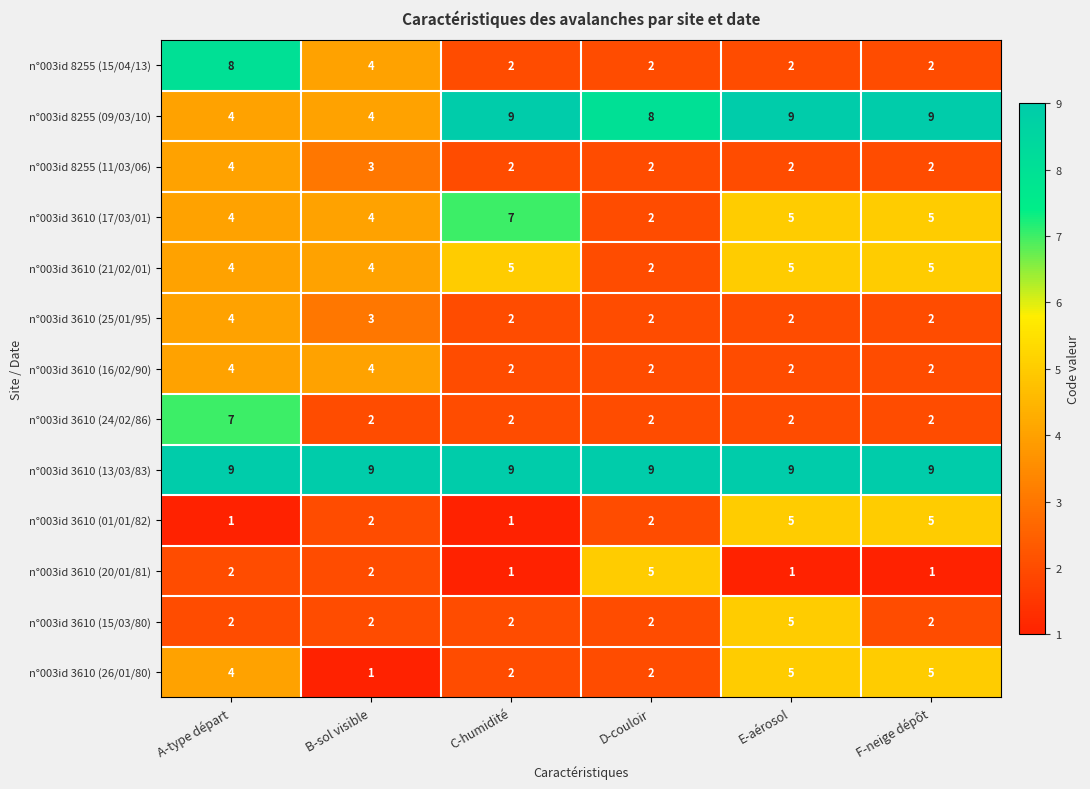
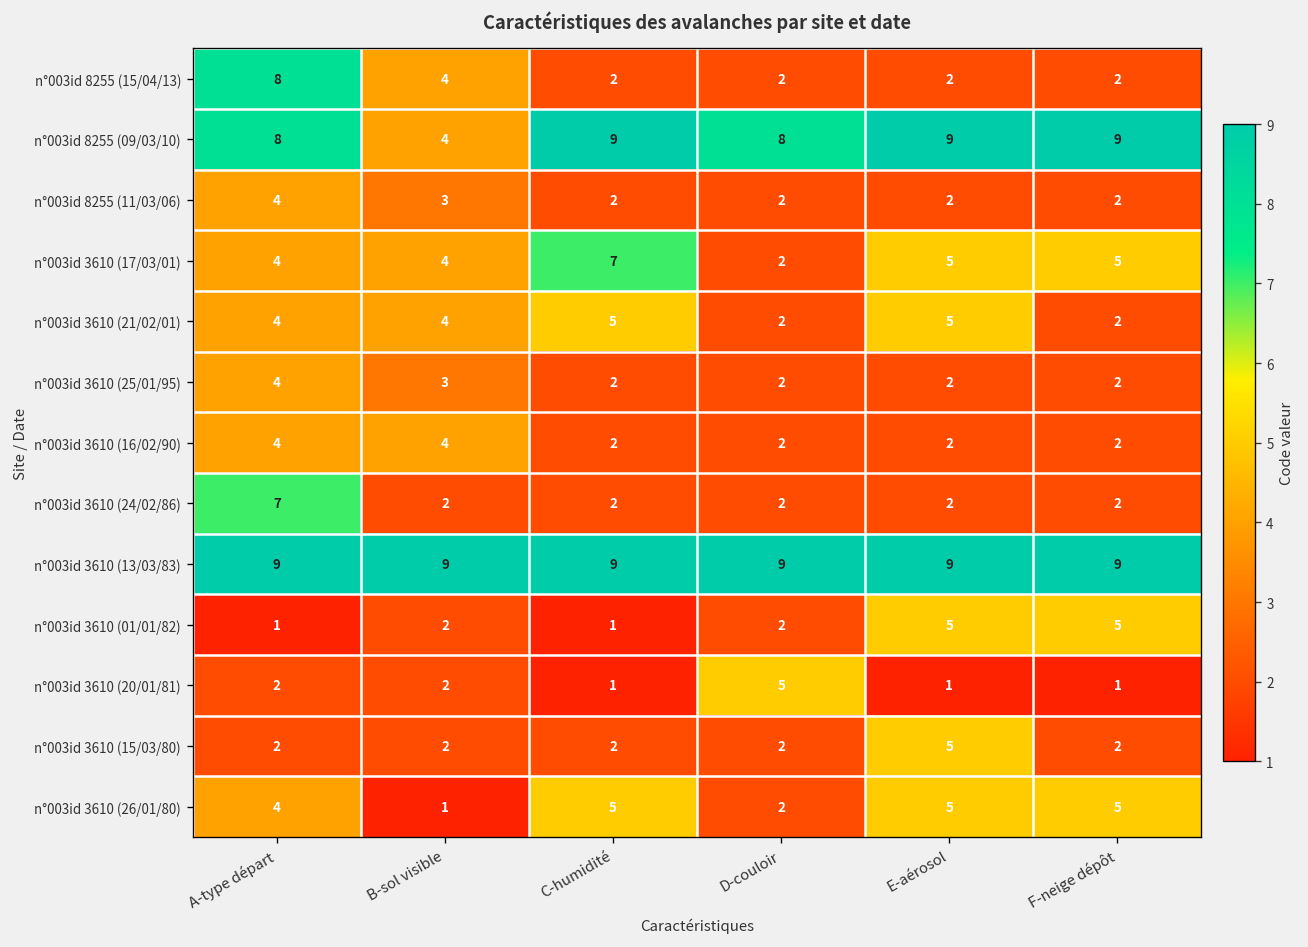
n°003id 8255 (09/03/10), A-type départ: 4 -> 8
n°003id 3610 (21/02/01), F-neige dépôt: 5 -> 2
n°003id 3610 (26/01/80), C-humidité: 2 -> 5
